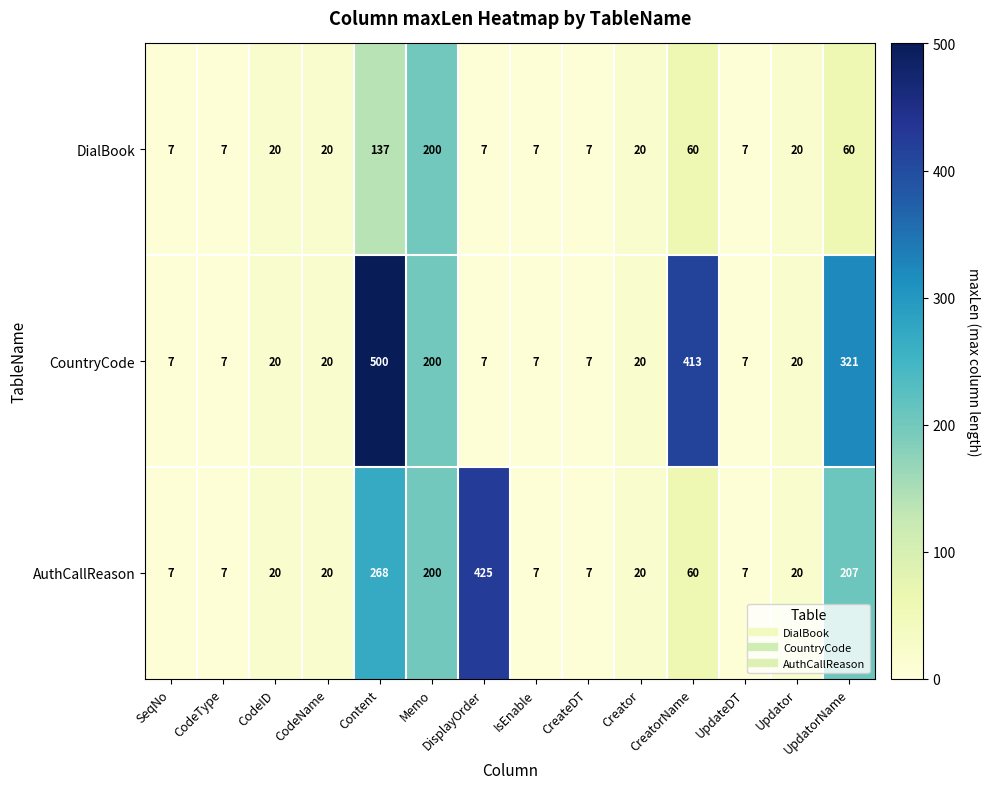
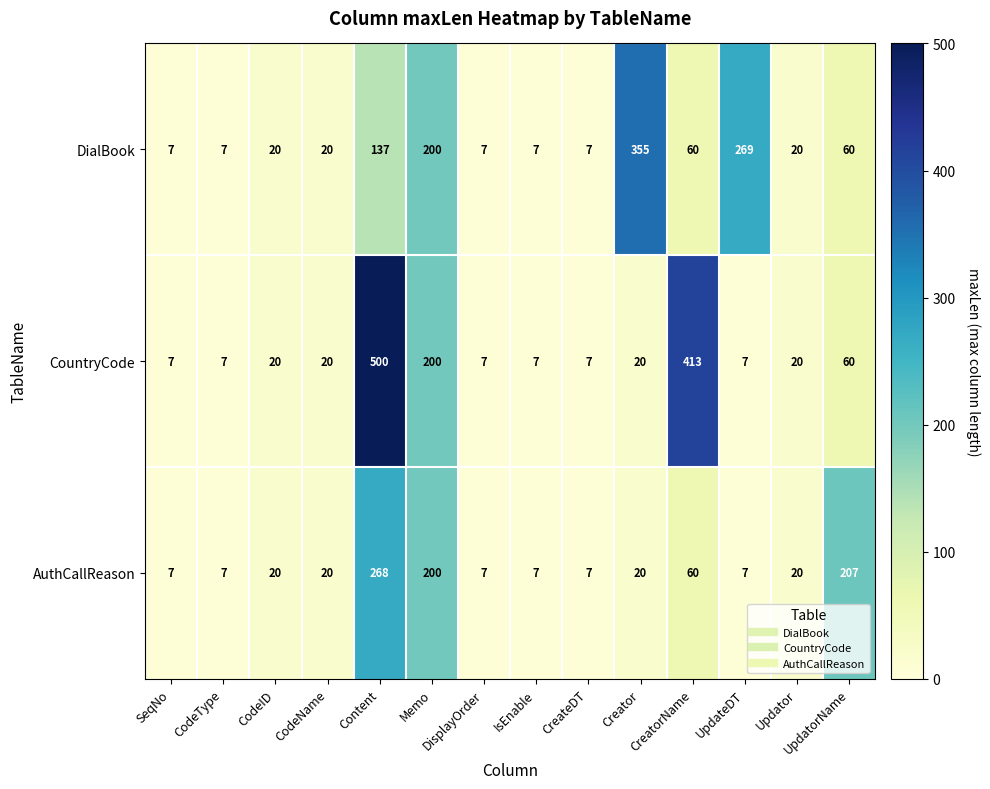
DialBook, Creator: 20 -> 355
DialBook, UpdateDT: 7 -> 269
CountryCode, UpdatorName: 321 -> 60
AuthCallReason, DisplayOrder: 425 -> 7
